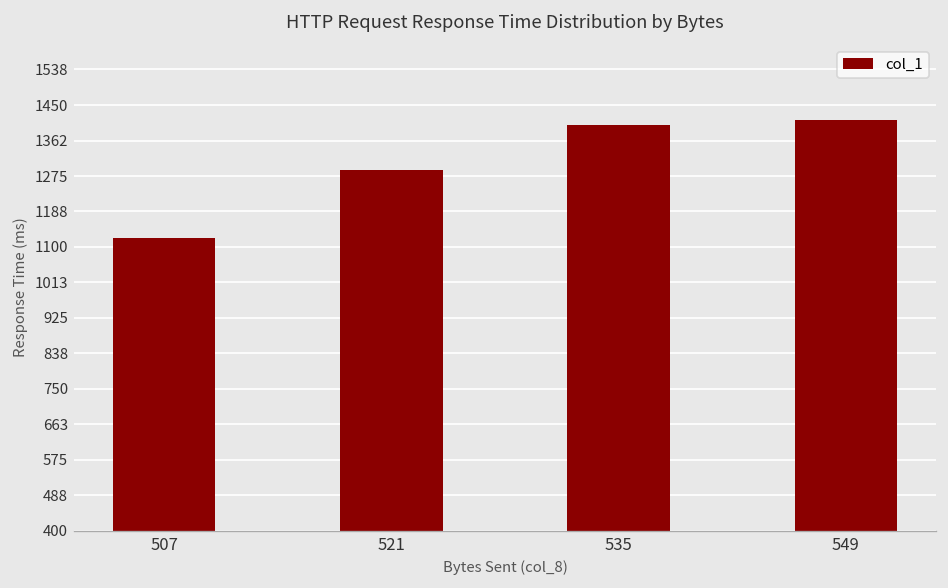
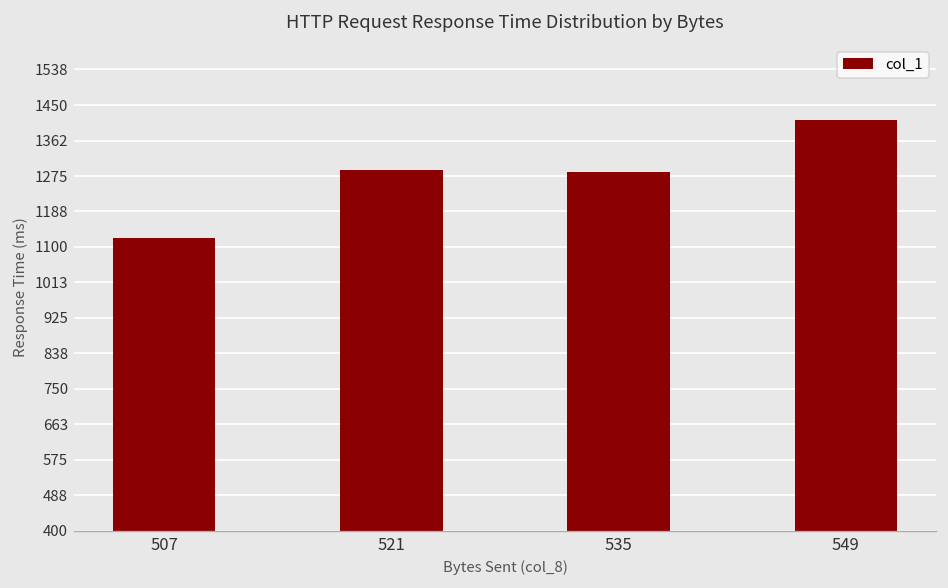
535: 1400 -> 1280
